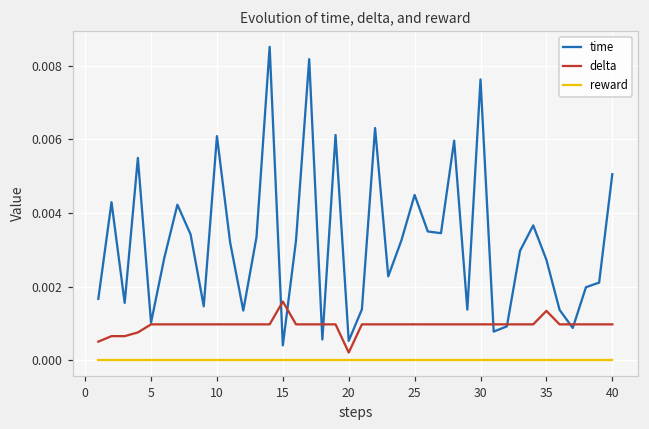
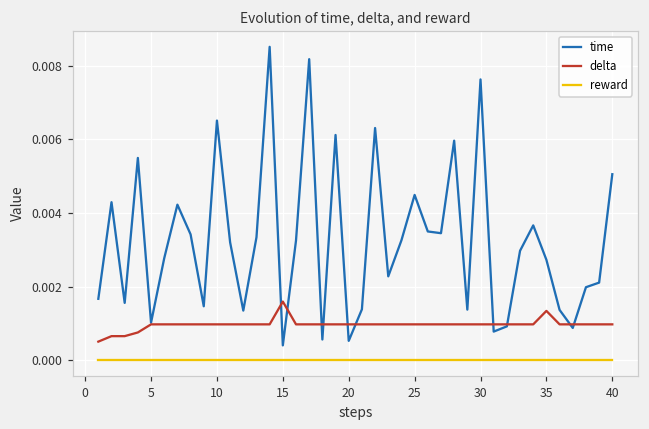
time, 10: 0.0061 -> 0.0065
delta, 20: 0.0002 -> 0.0010
